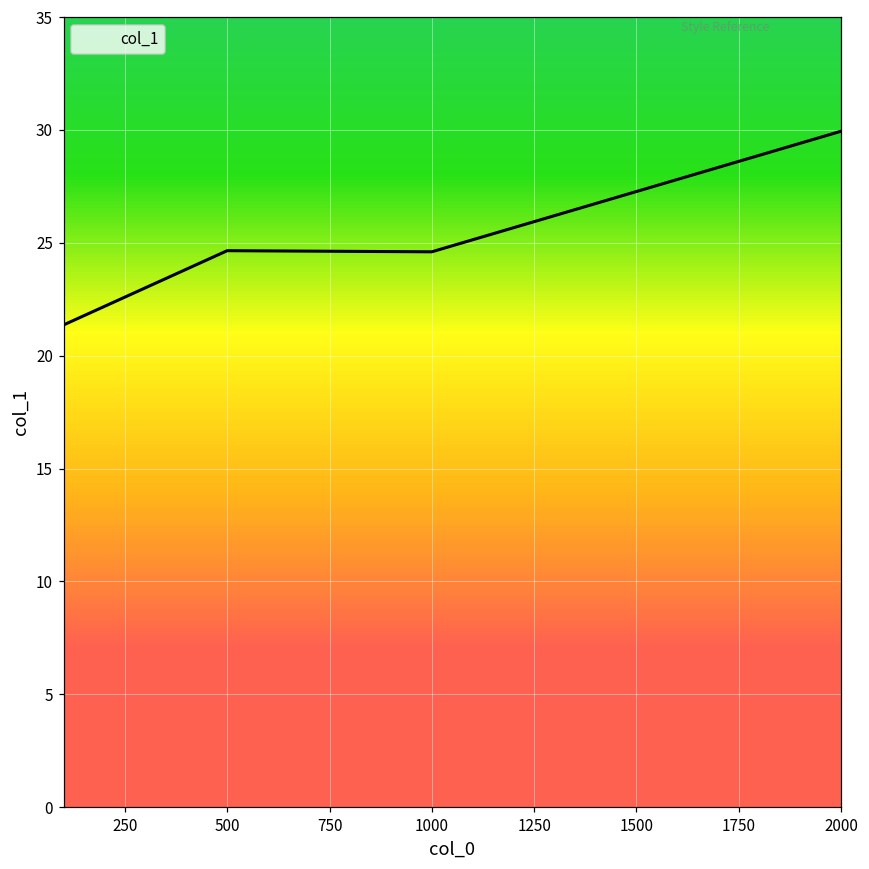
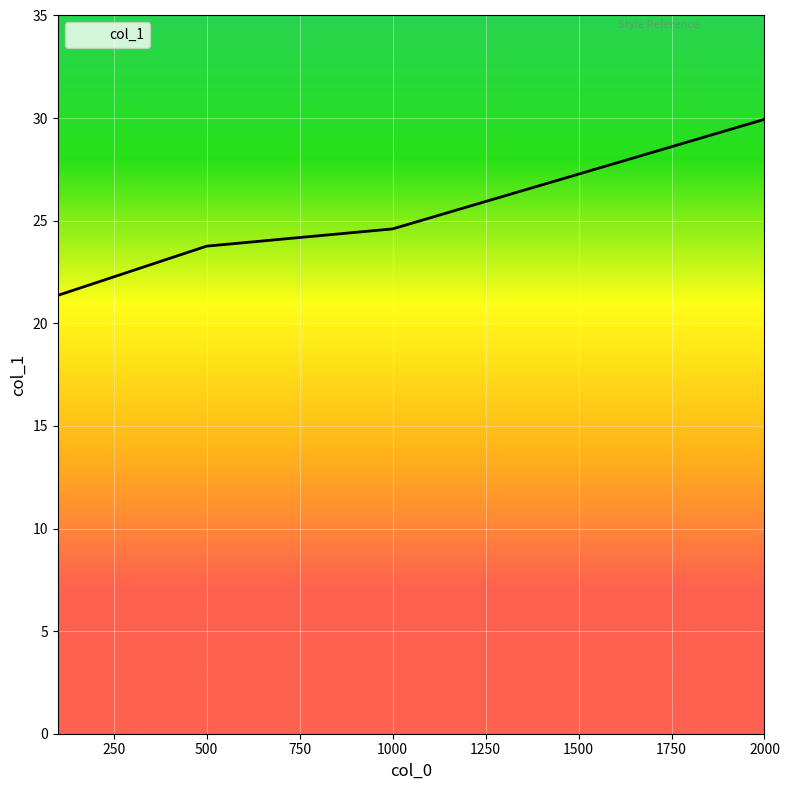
500: 24.7 -> 23.8
